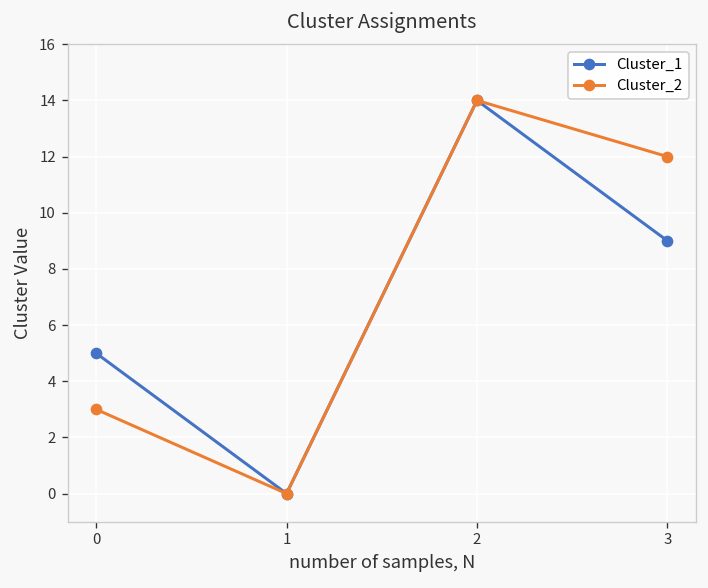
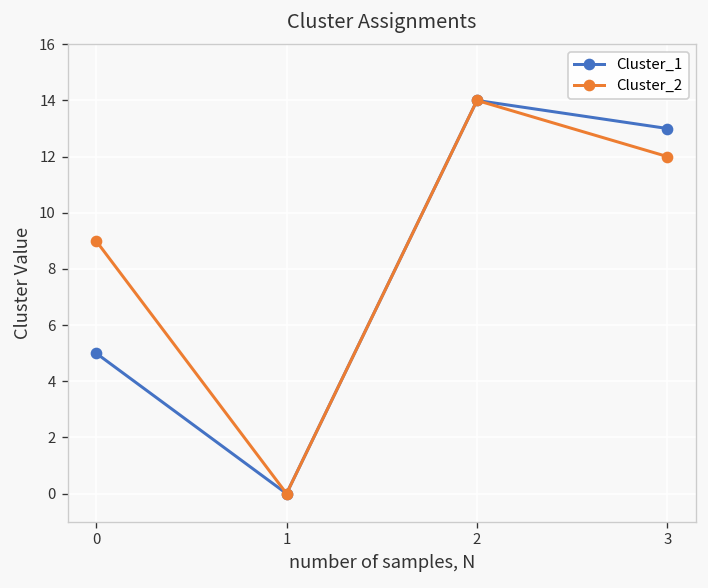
Cluster_2, 0: 3 -> 9
Cluster_1, 3: 9 -> 13
